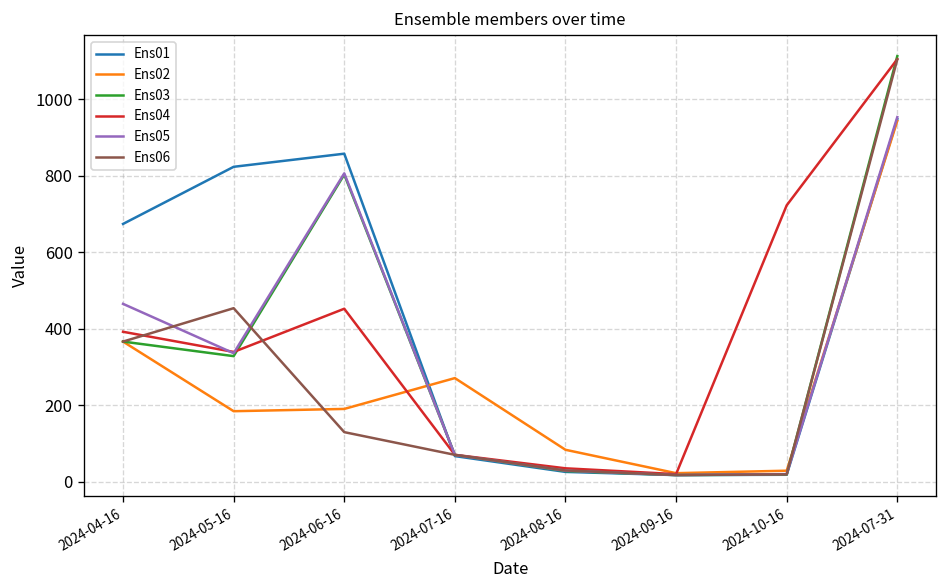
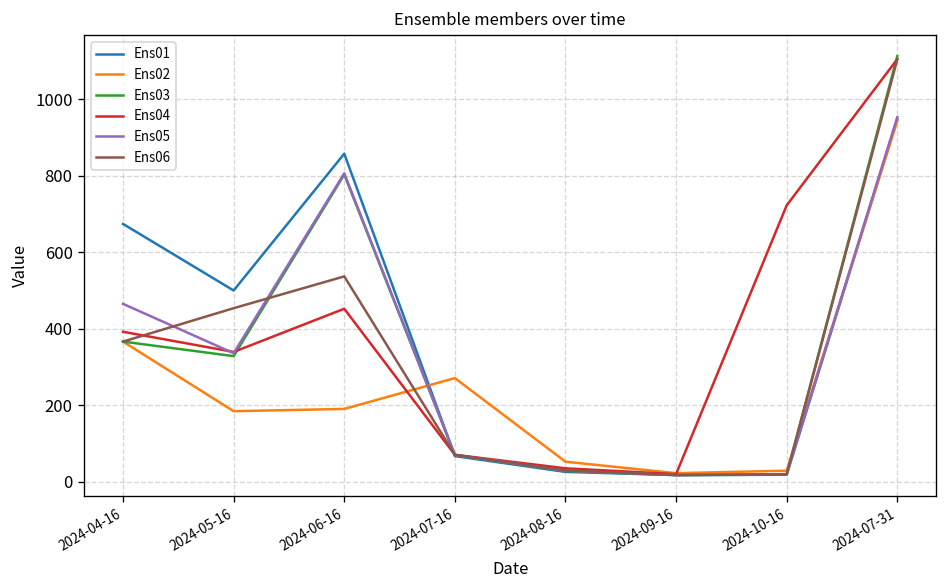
Ens01, 2024-05-16: 820 -> 500
Ens06, 2024-06-16: 130 -> 540
Ens02, 2024-08-16: 80 -> 50
